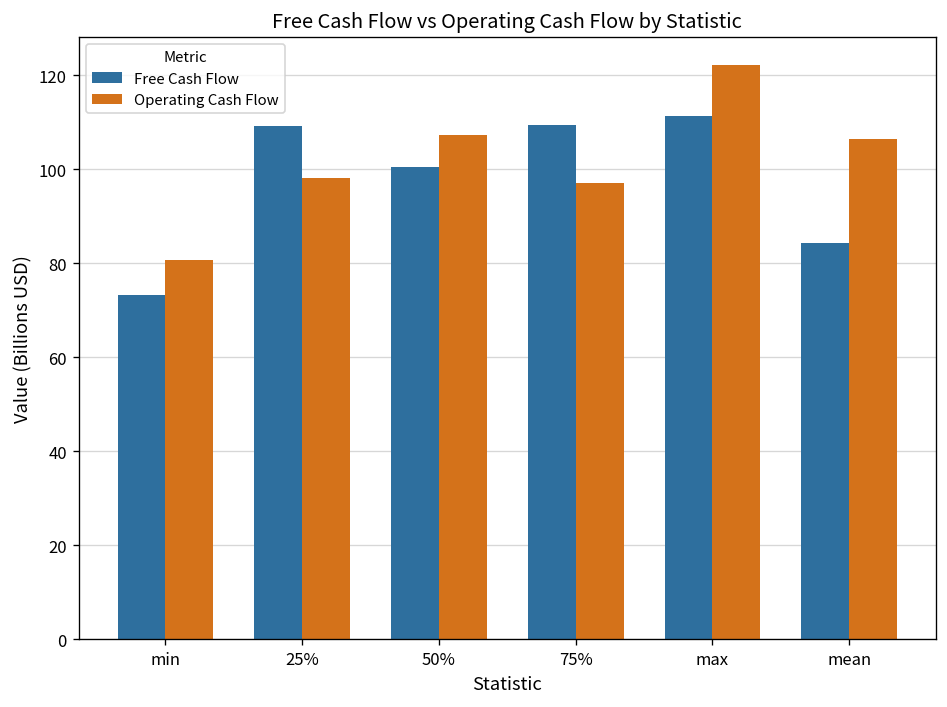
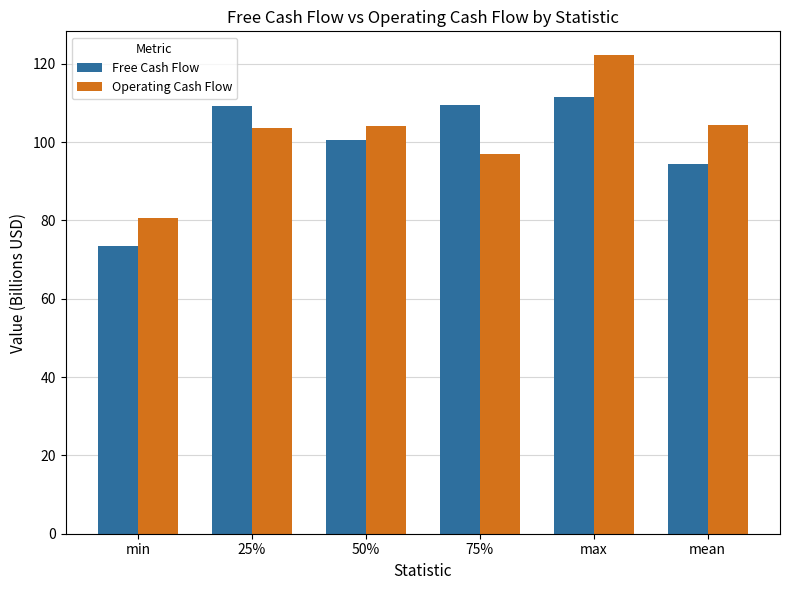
Operating Cash Flow, 25%: 98 -> 104
Operating Cash Flow, 50%: 107 -> 104
Free Cash Flow, mean: 84 -> 94
Operating Cash Flow, mean: 106 -> 104
